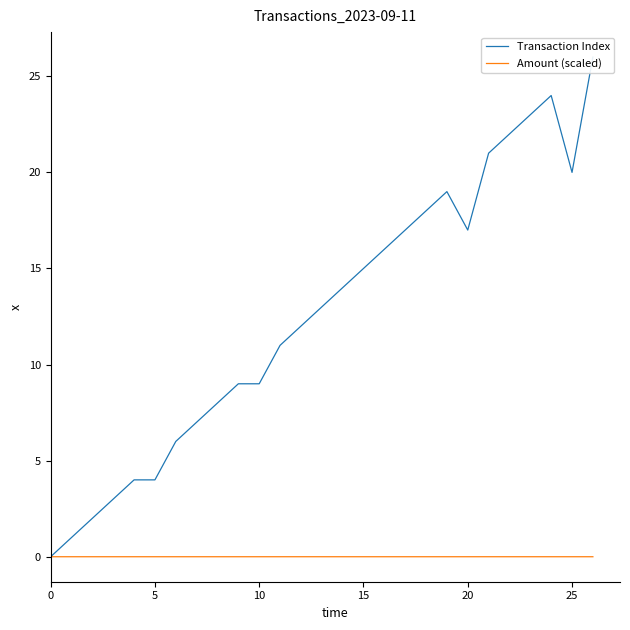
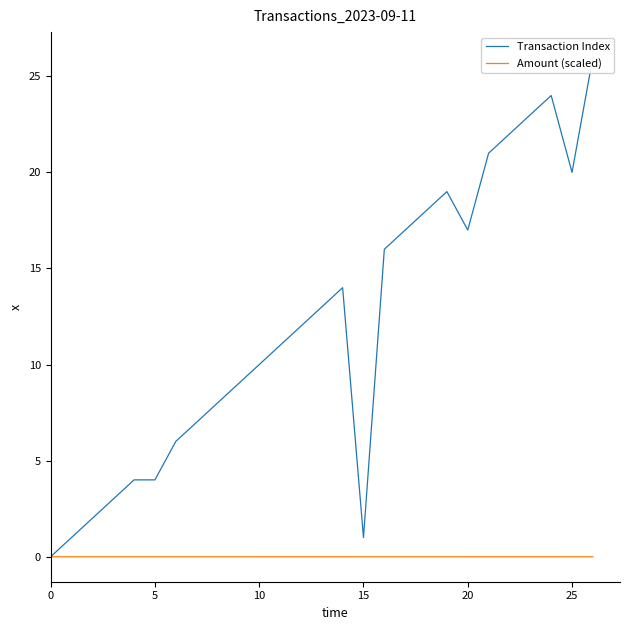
Transaction Index, 10: 9 -> 10
Transaction Index, 15: 15 -> 1
